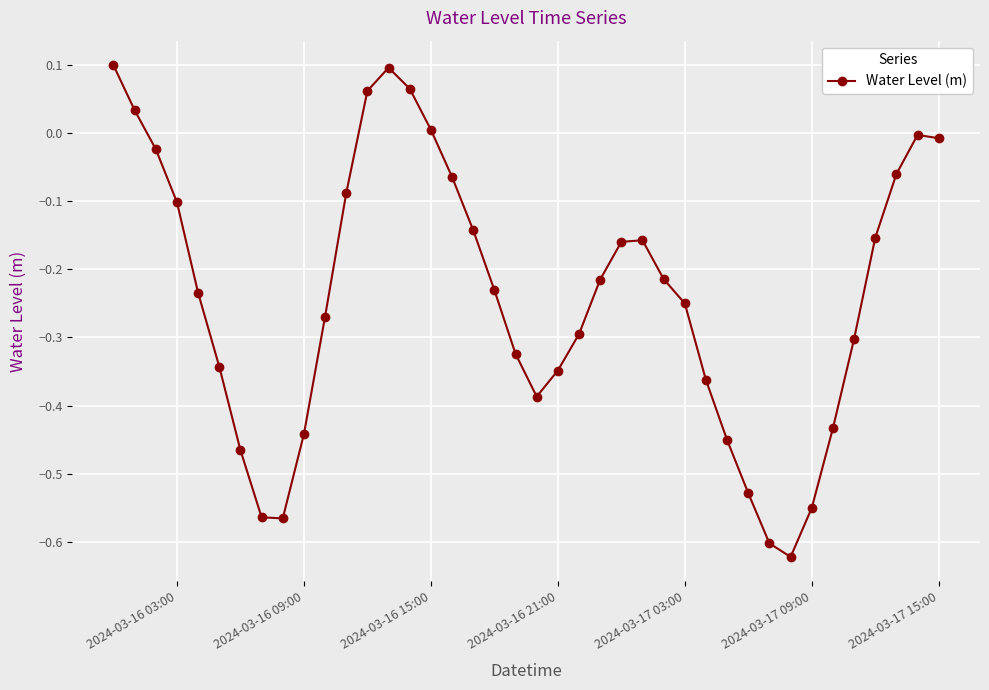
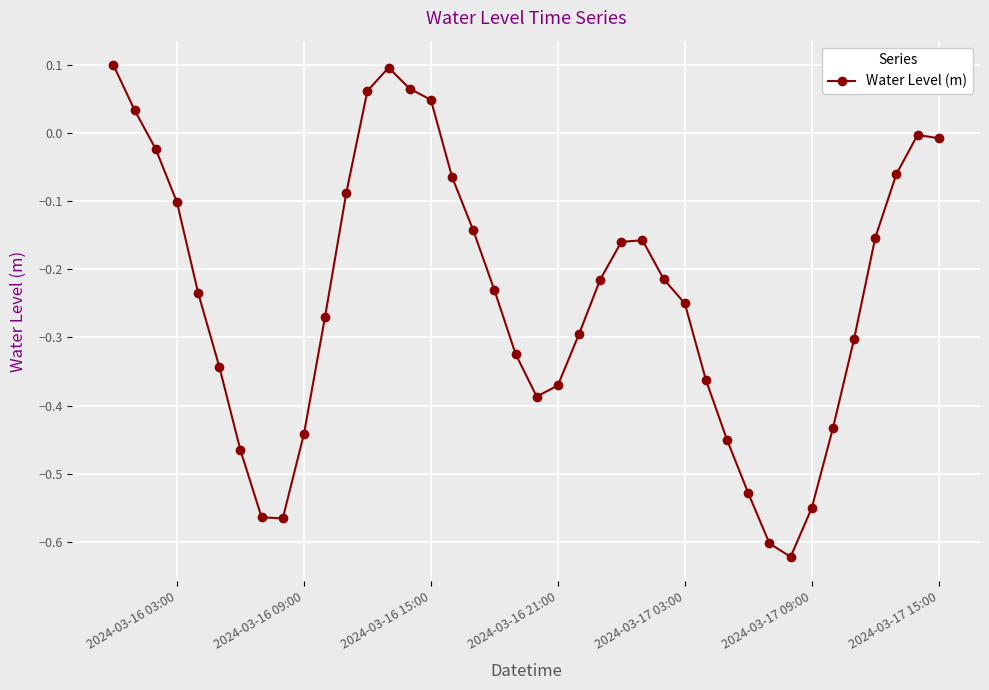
2024-03-16 15:00: 0.00 -> 0.05
2024-03-16 21:00: -0.35 -> -0.37
